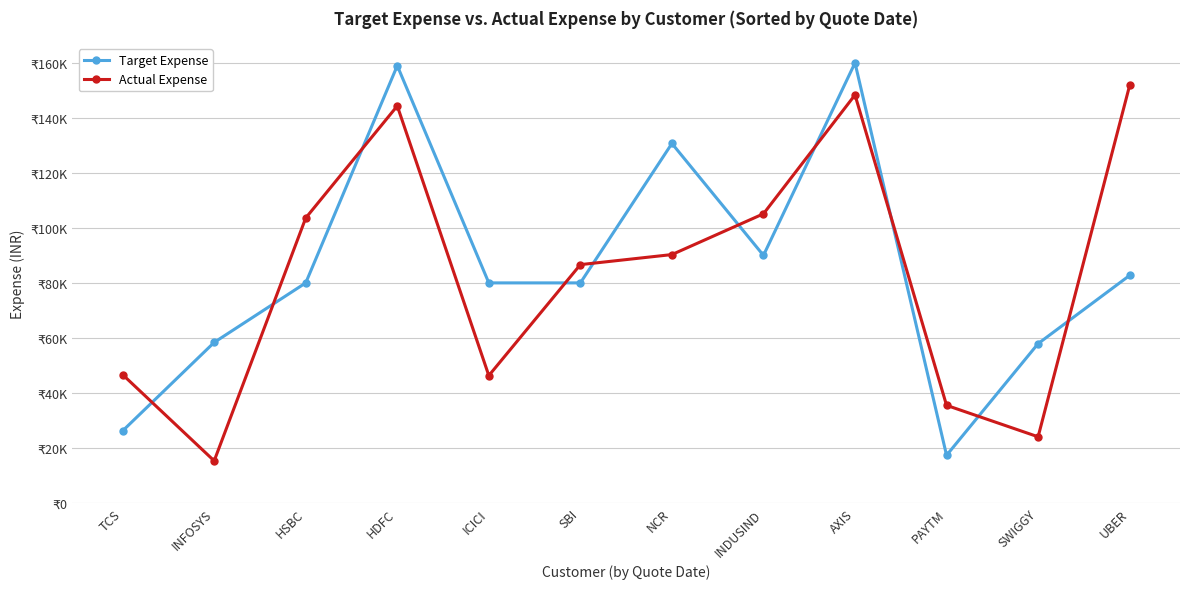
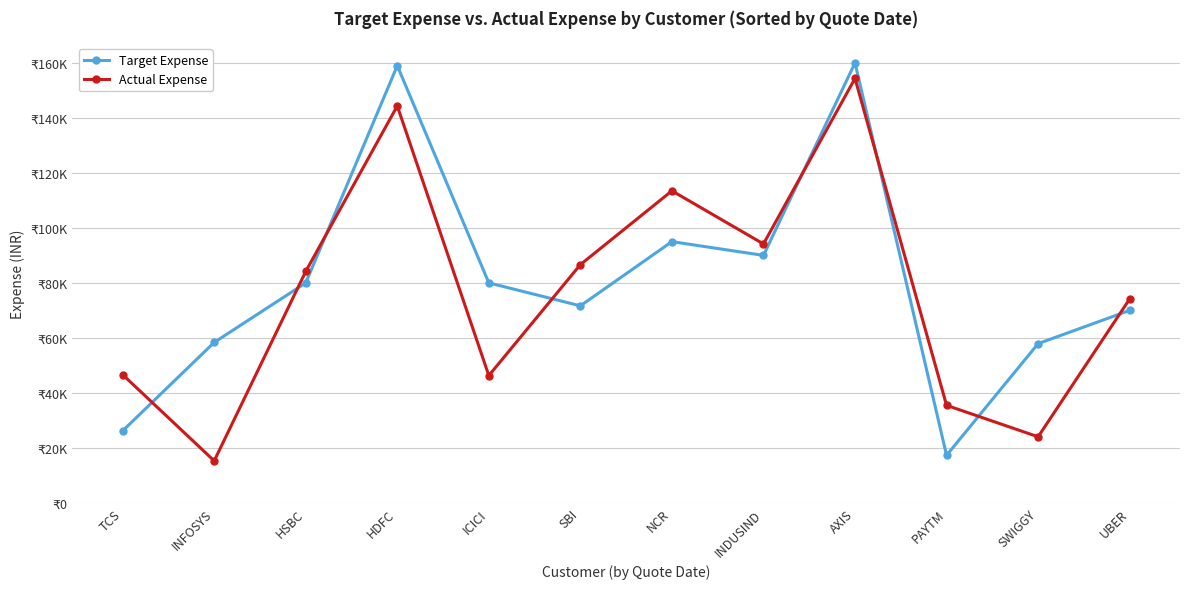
Actual Expense, HSBC: ₹104000 -> ₹84000
Target Expense, SBI: ₹80000 -> ₹72000
Target Expense, NCR: ₹131000 -> ₹95000
Actual Expense, NCR: ₹90000 -> ₹113000
Actual Expense, INDUSIND: ₹105000 -> ₹94000
Actual Expense, AXIS: ₹148000 -> ₹154000
Target Expense, UBER: ₹83000 -> ₹70000
Actual Expense, UBER: ₹152000 -> ₹74000
